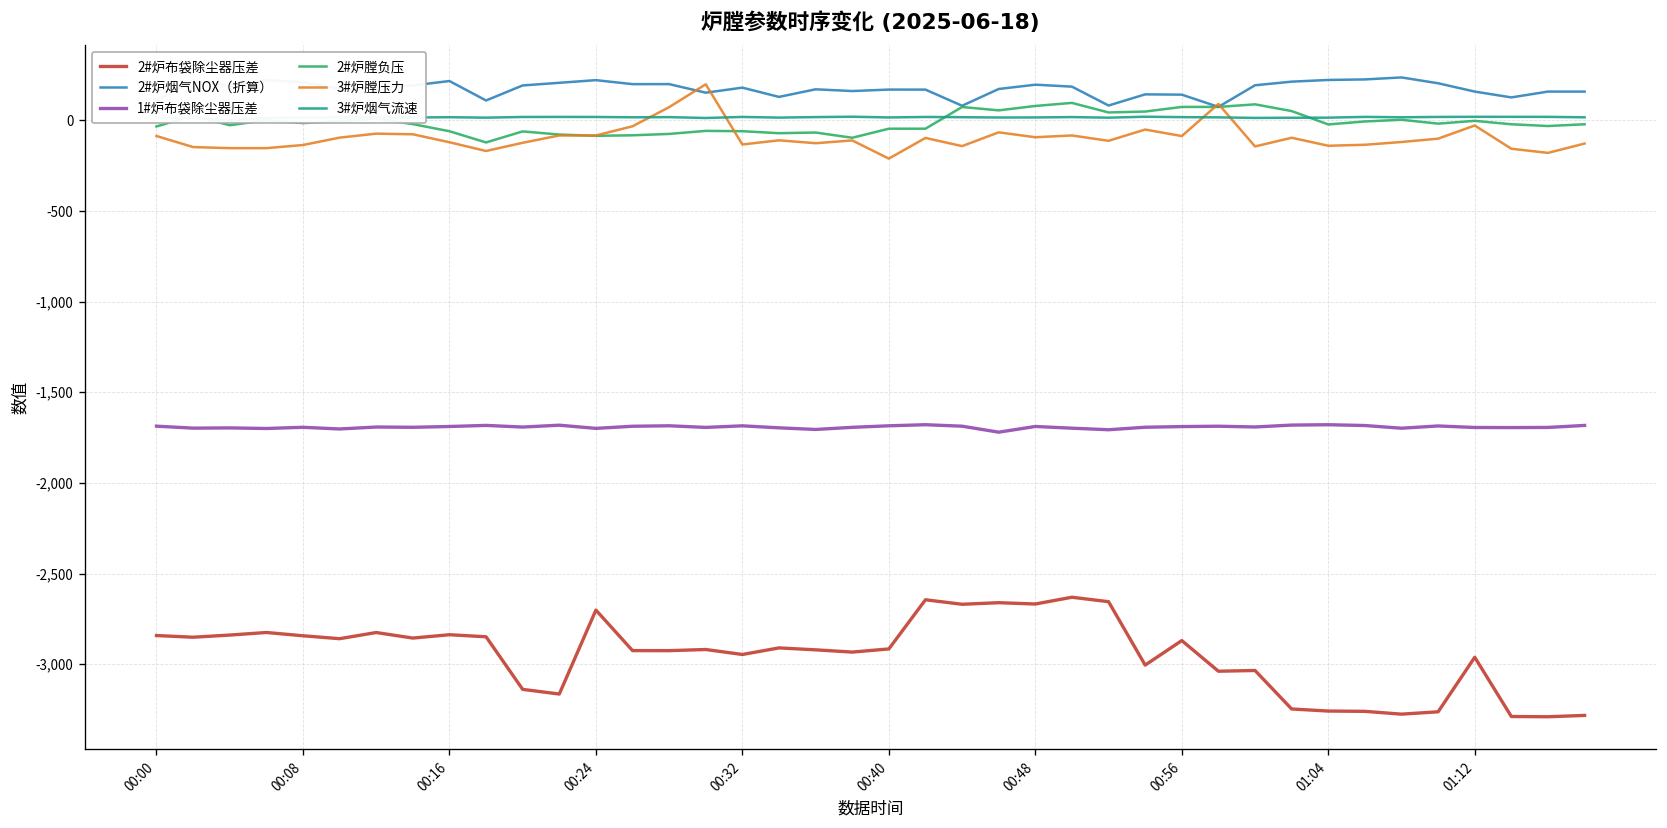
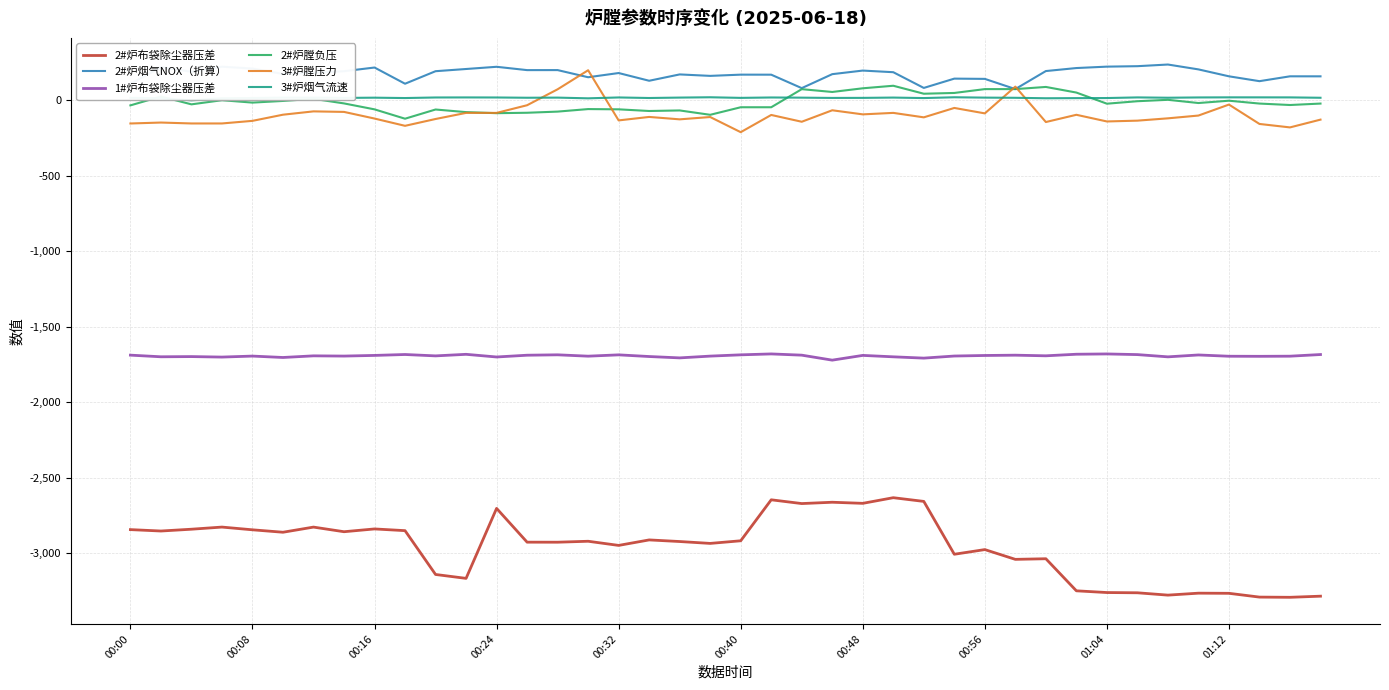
3#炉膛压力, 00:00: -90 -> -150
2#炉布袋除尘器压差, 00:56: -2,870 -> -2,970
2#炉布袋除尘器压差, 01:12: -2,960 -> -3,260
